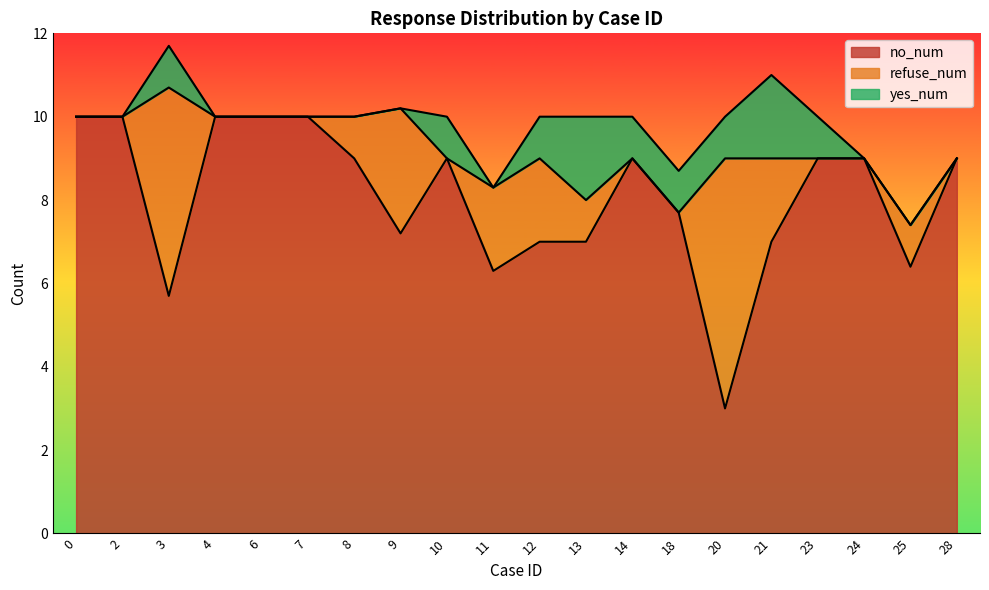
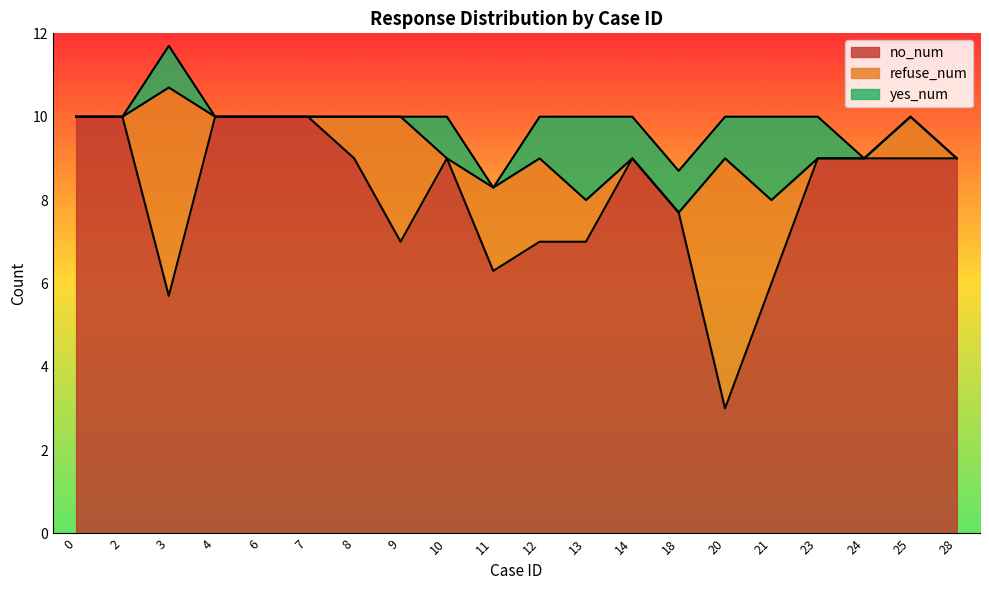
no_num, 9: 7.2 -> 7.0
no_num, 21: 7 -> 6
no_num, 25: 6.4 -> 9.0
